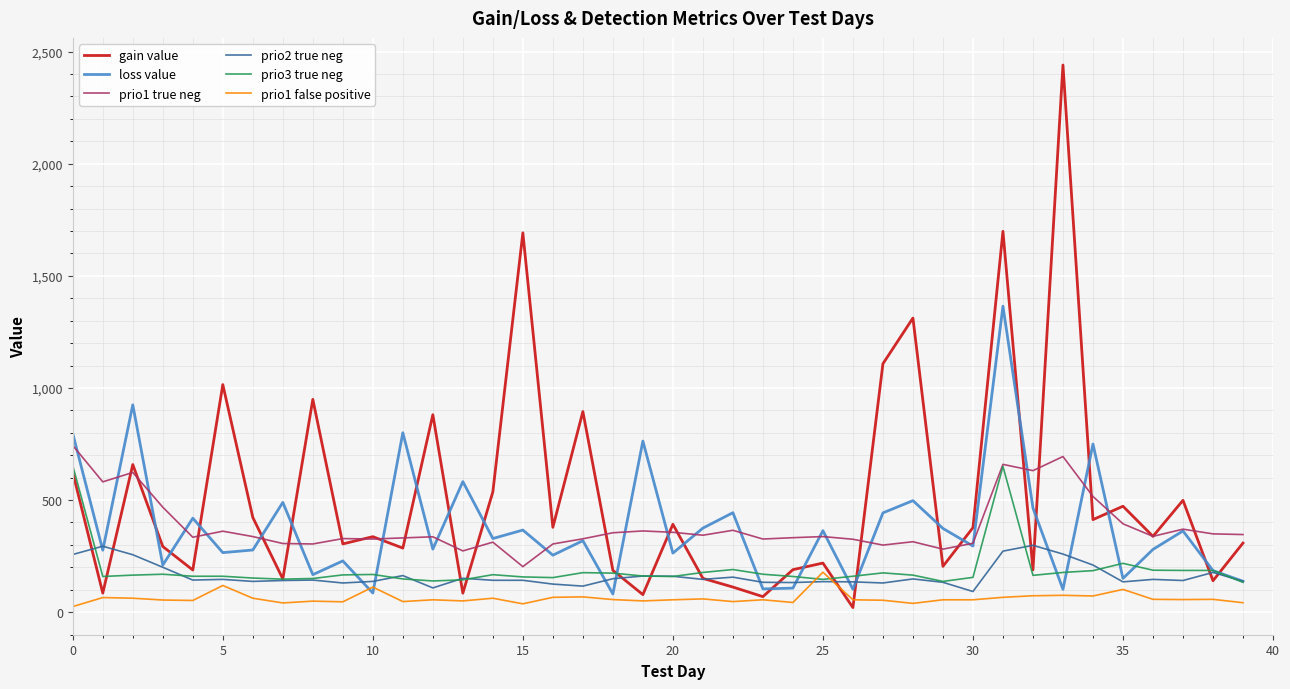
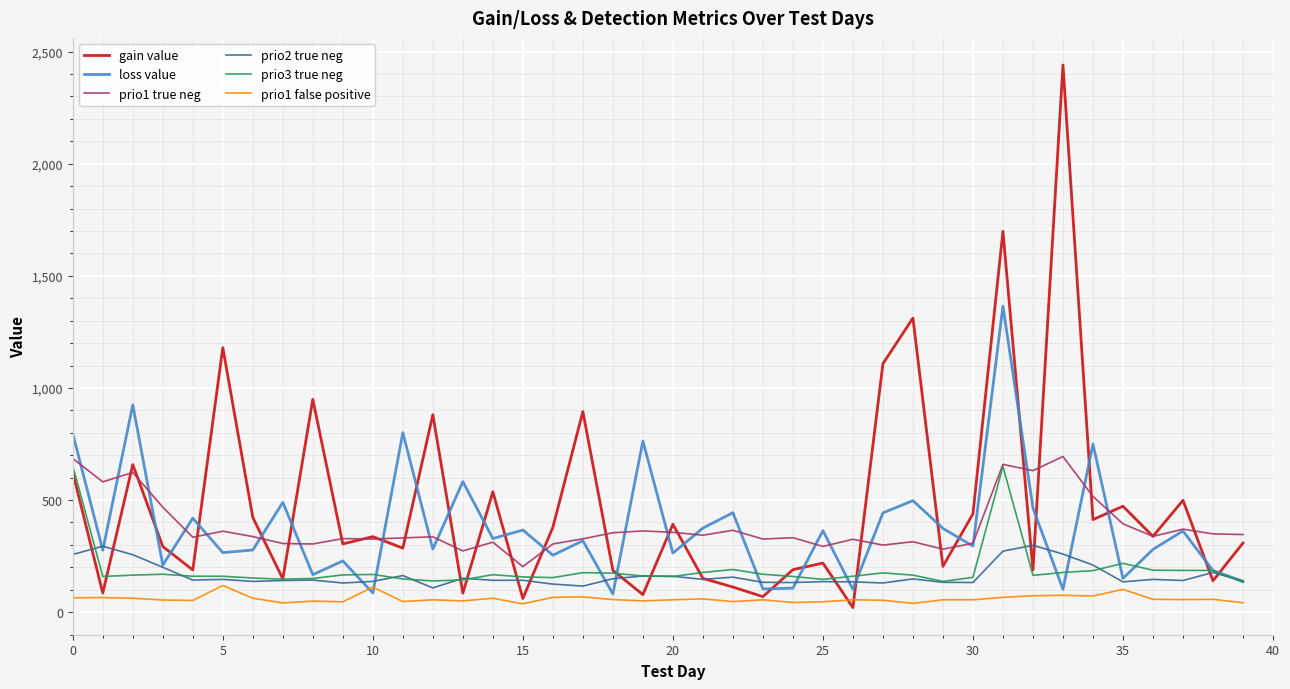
prio1 true neg, 0: 740 -> 690
prio1 false positive, 0: 20 -> 60
gain value, 5: 1,010 -> 1,180
gain value, 15: 1,690 -> 60
prio1 true neg, 25: 340 -> 290
prio1 false positive, 25: 180 -> 50
gain value, 30: 380 -> 440
prio2 true neg, 30: 90 -> 130
